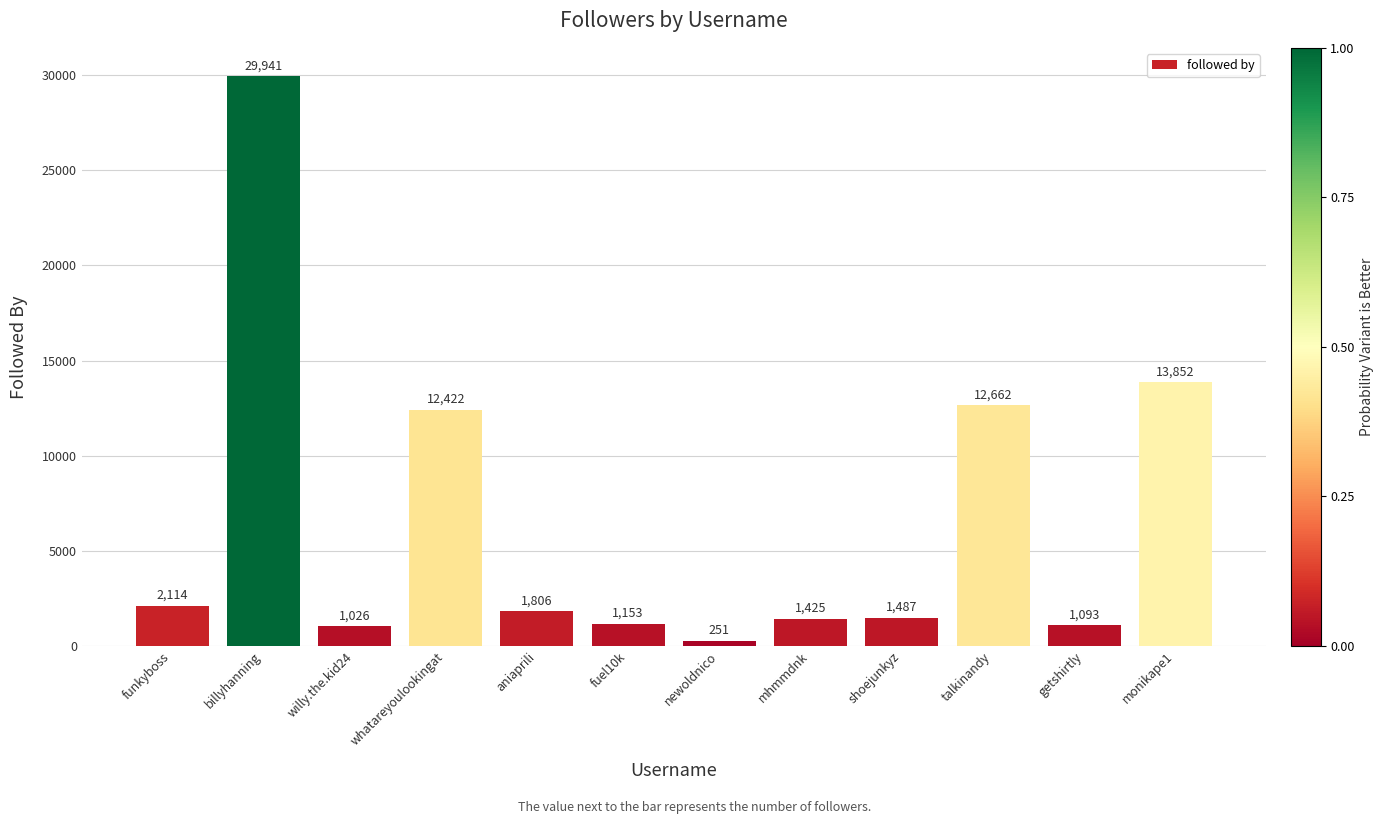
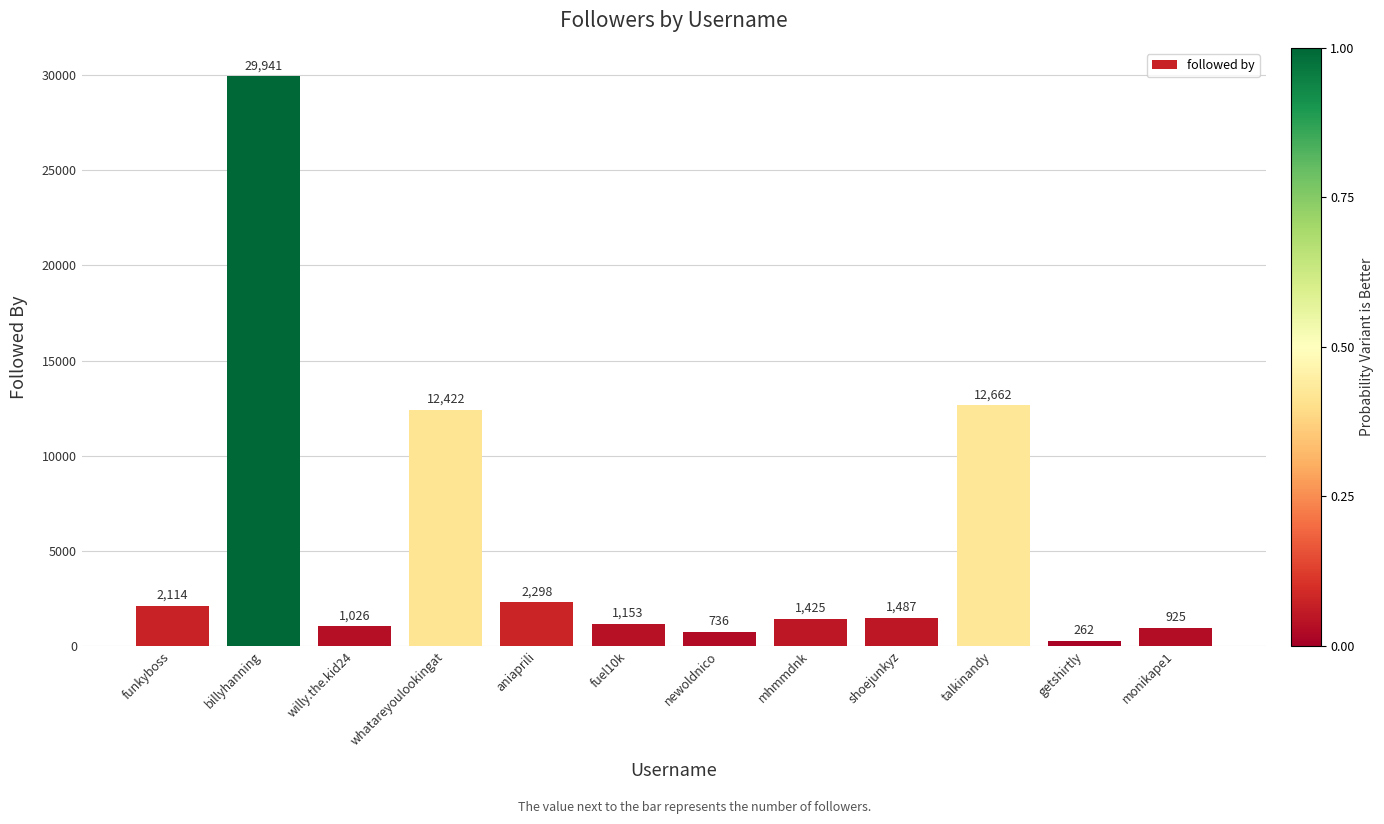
aniaprili: 1,806 -> 2,298
newoldnico: 251 -> 736
getshirtly: 1,093 -> 262
monikape1: 13,852 -> 925
